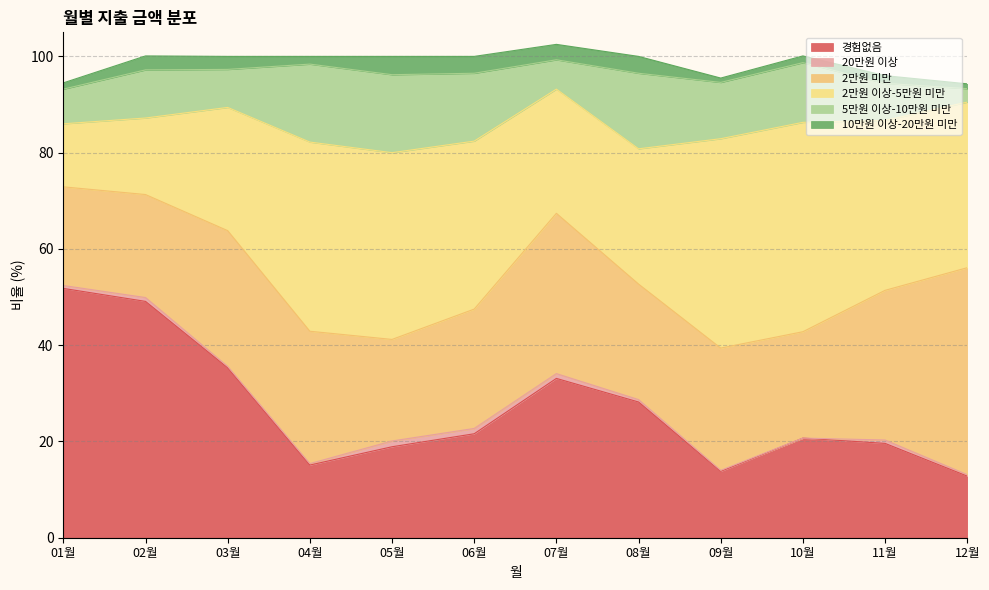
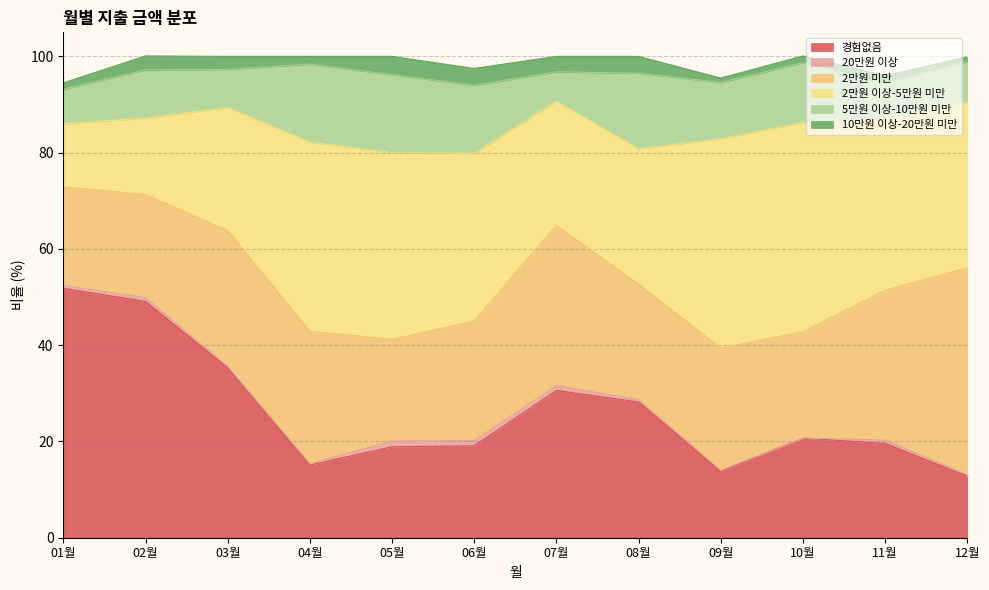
경험없음, 06월: 22 -> 19
경험없음, 07월: 33 -> 31
5만원 이상-10만원 미만, 12월: 3 -> 8
